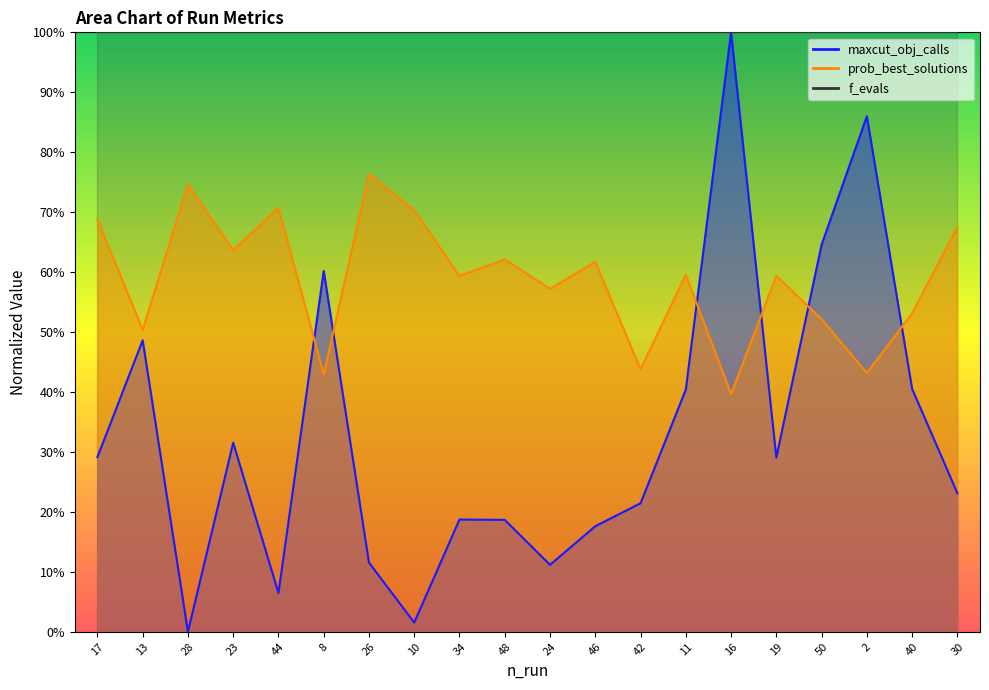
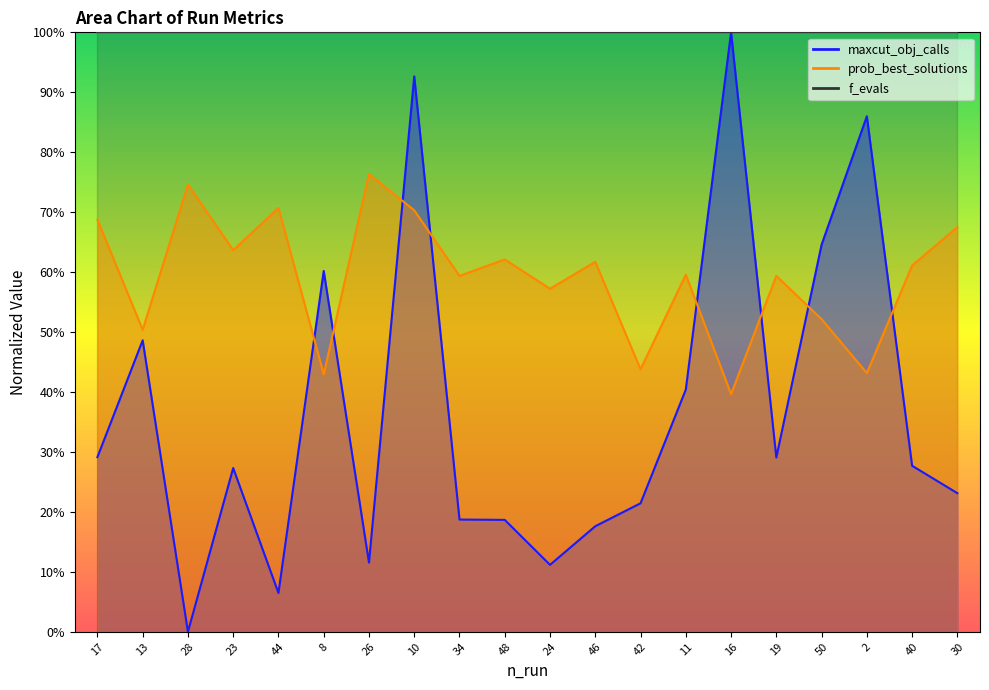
maxcut_obj_calls, 23: 32% -> 27%
maxcut_obj_calls, 10: 2% -> 93%
maxcut_obj_calls, 40: 41% -> 28%
prob_best_solutions, 40: 53% -> 61%
